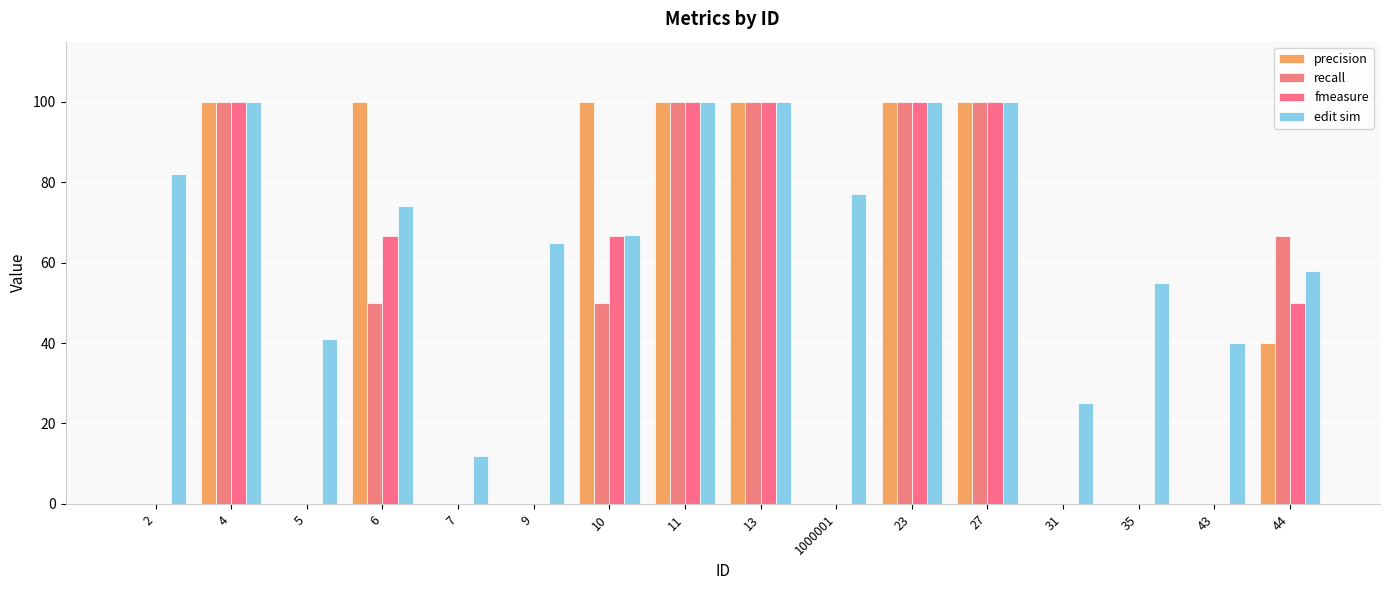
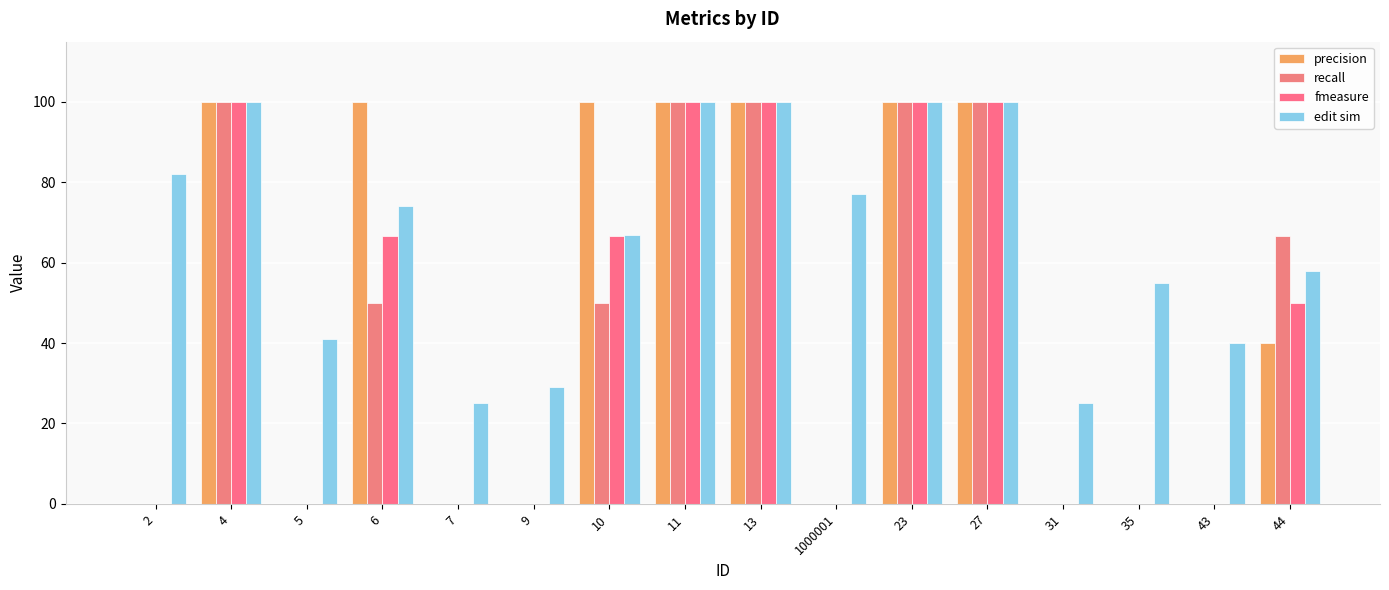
edit sim, 7: 12 -> 25
edit sim, 9: 65 -> 29
